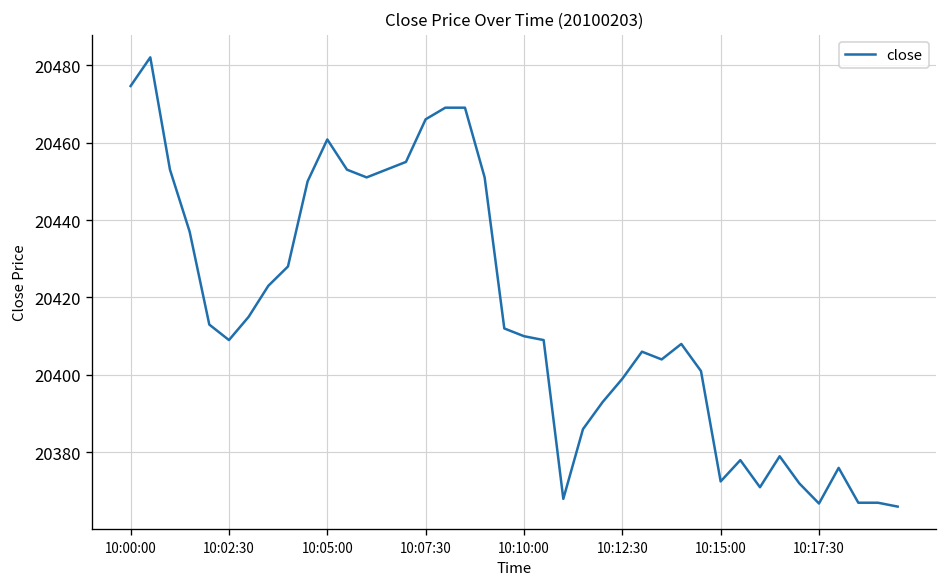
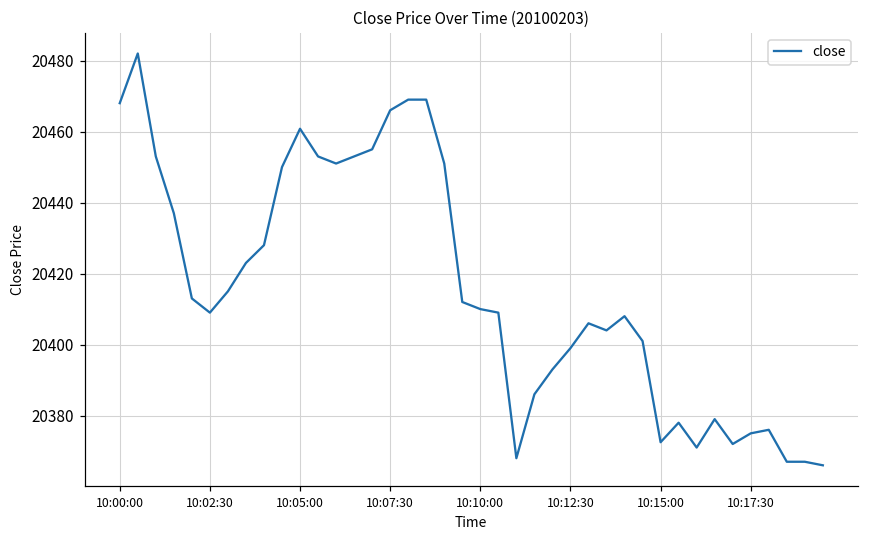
10:00:00: 20475 -> 20468
10:17:30: 20367 -> 20375
